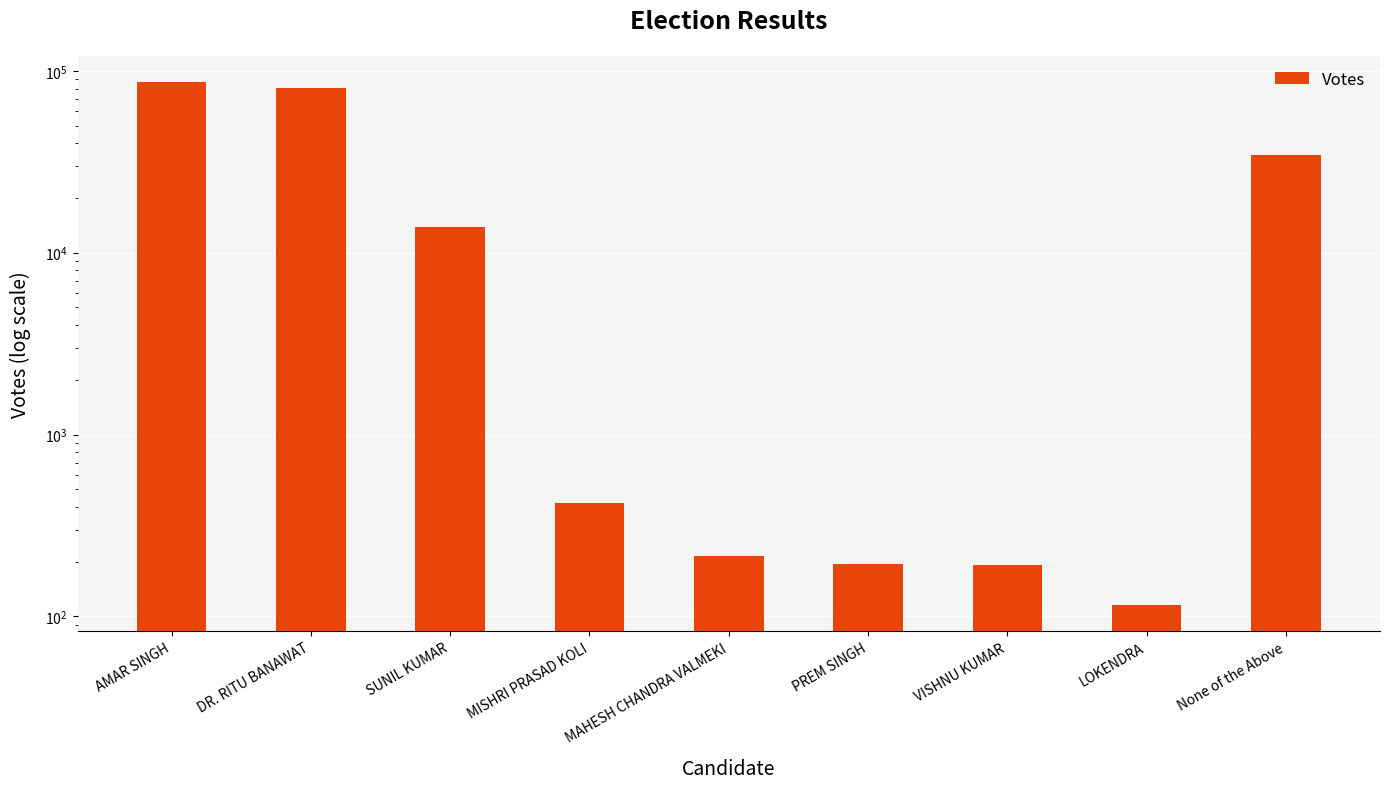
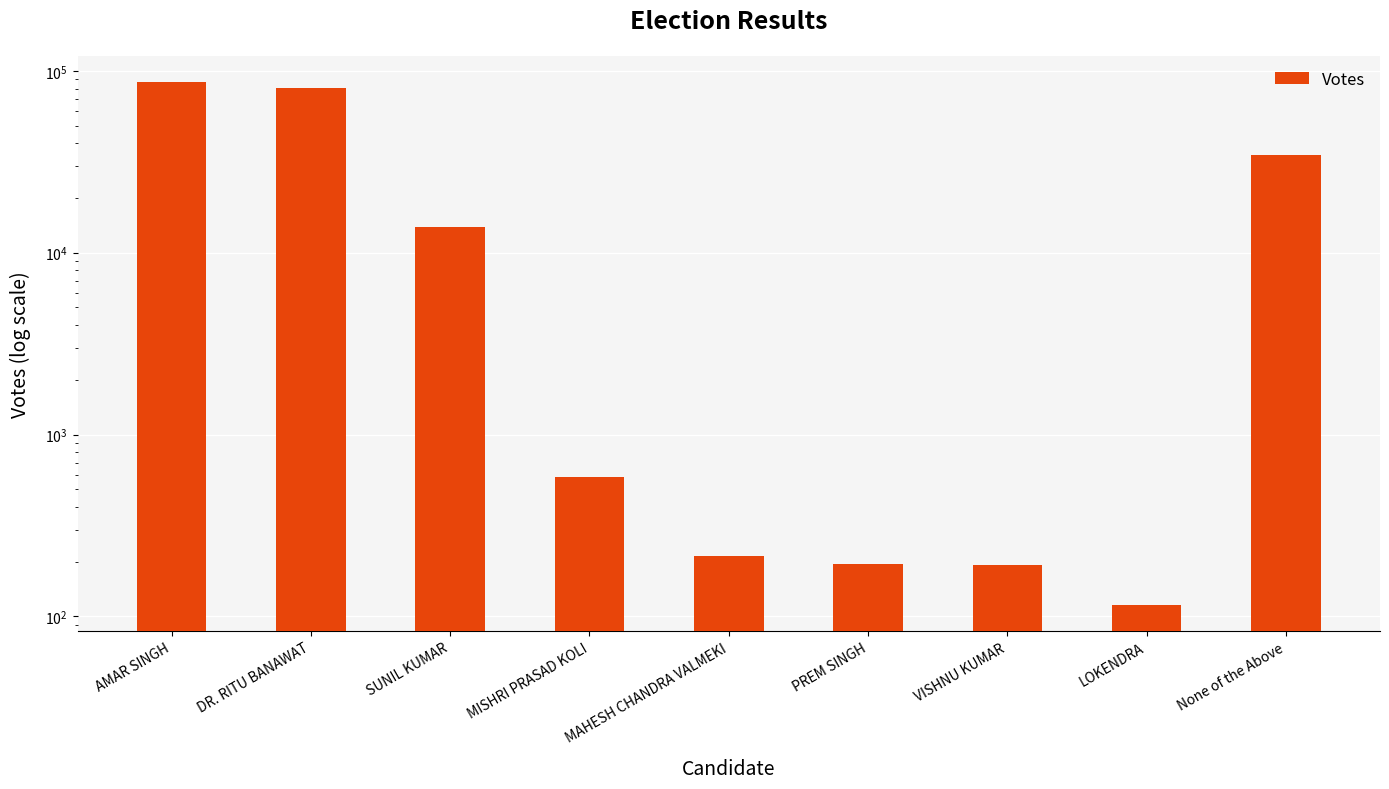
MISHRI PRASAD KOLI: 420 -> 580
